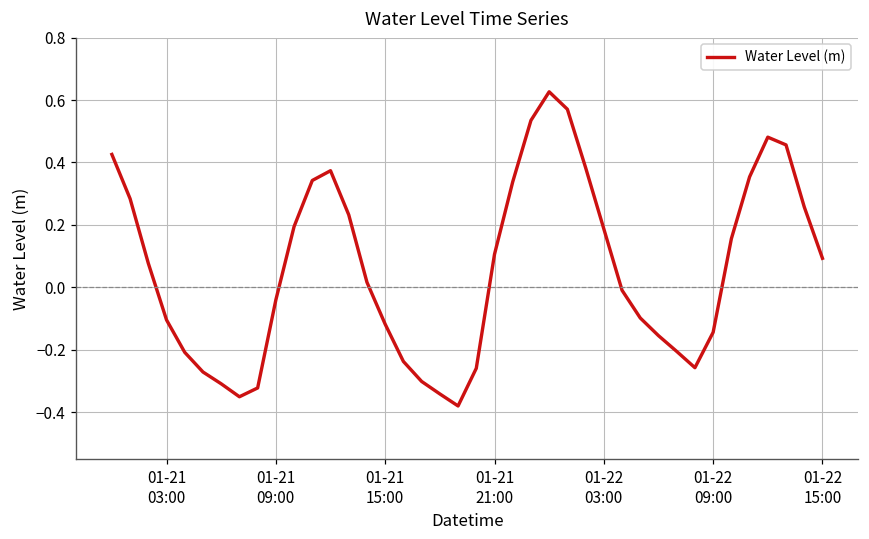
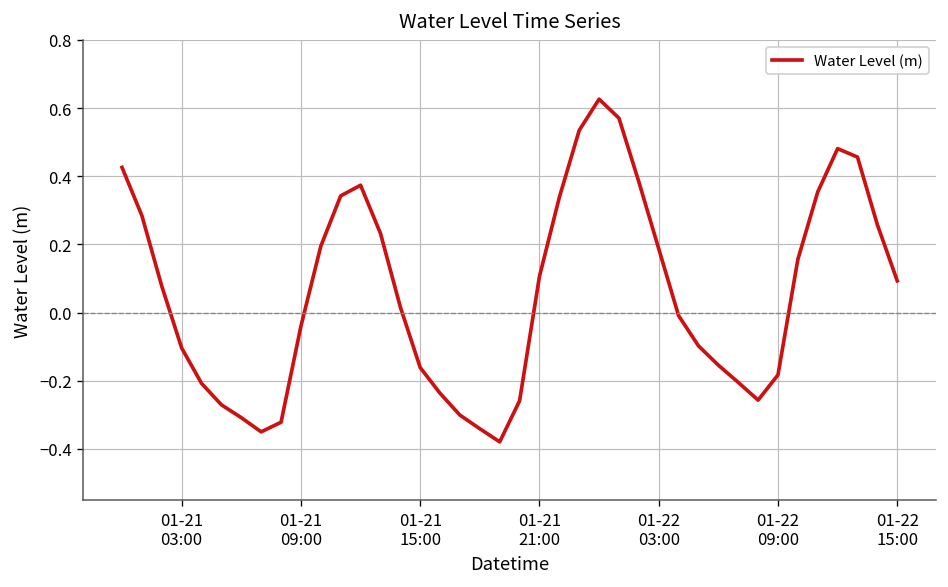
01-21 15:00: -0.12 -> -0.16
01-22 09:00: -0.14 -> -0.18
